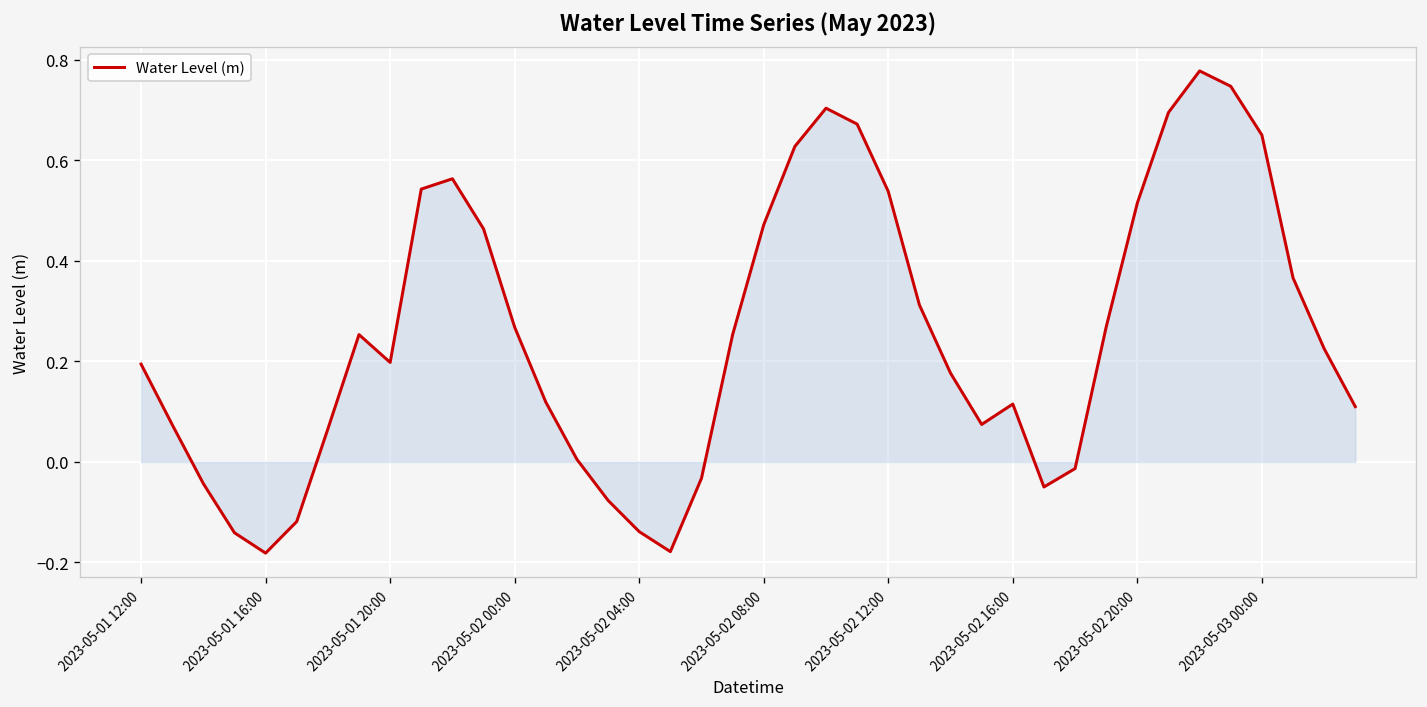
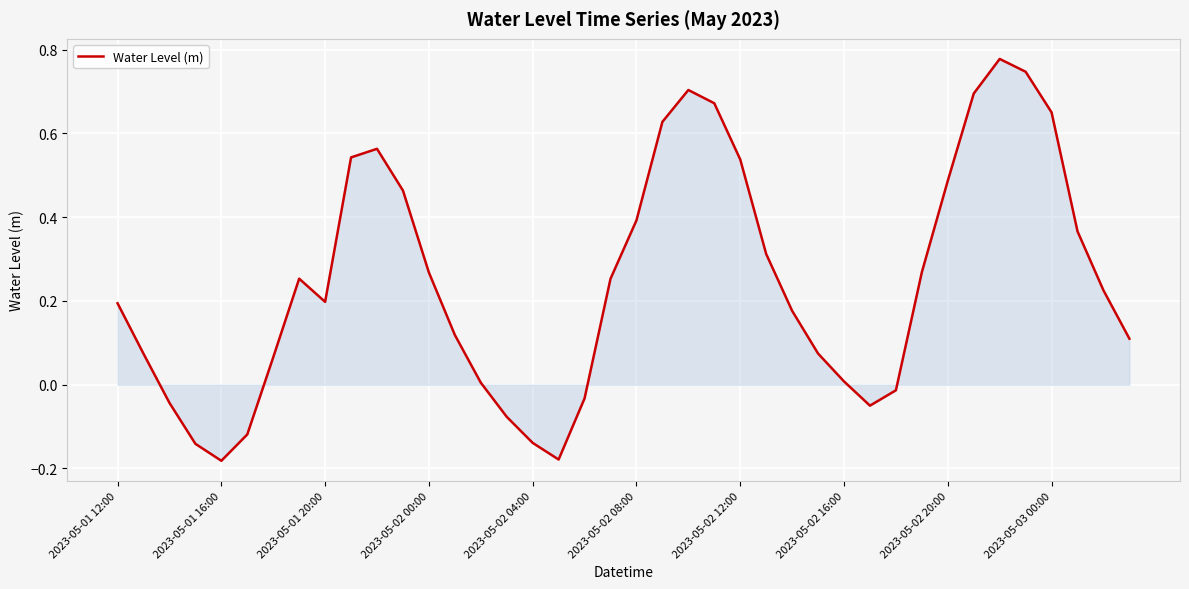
Water Level (m), 2023-05-02 08:00: 0.47 -> 0.39
Water Level (m), 2023-05-02 16:00: 0.12 -> 0.01
Water Level (m), 2023-05-02 20:00: 0.52 -> 0.49
